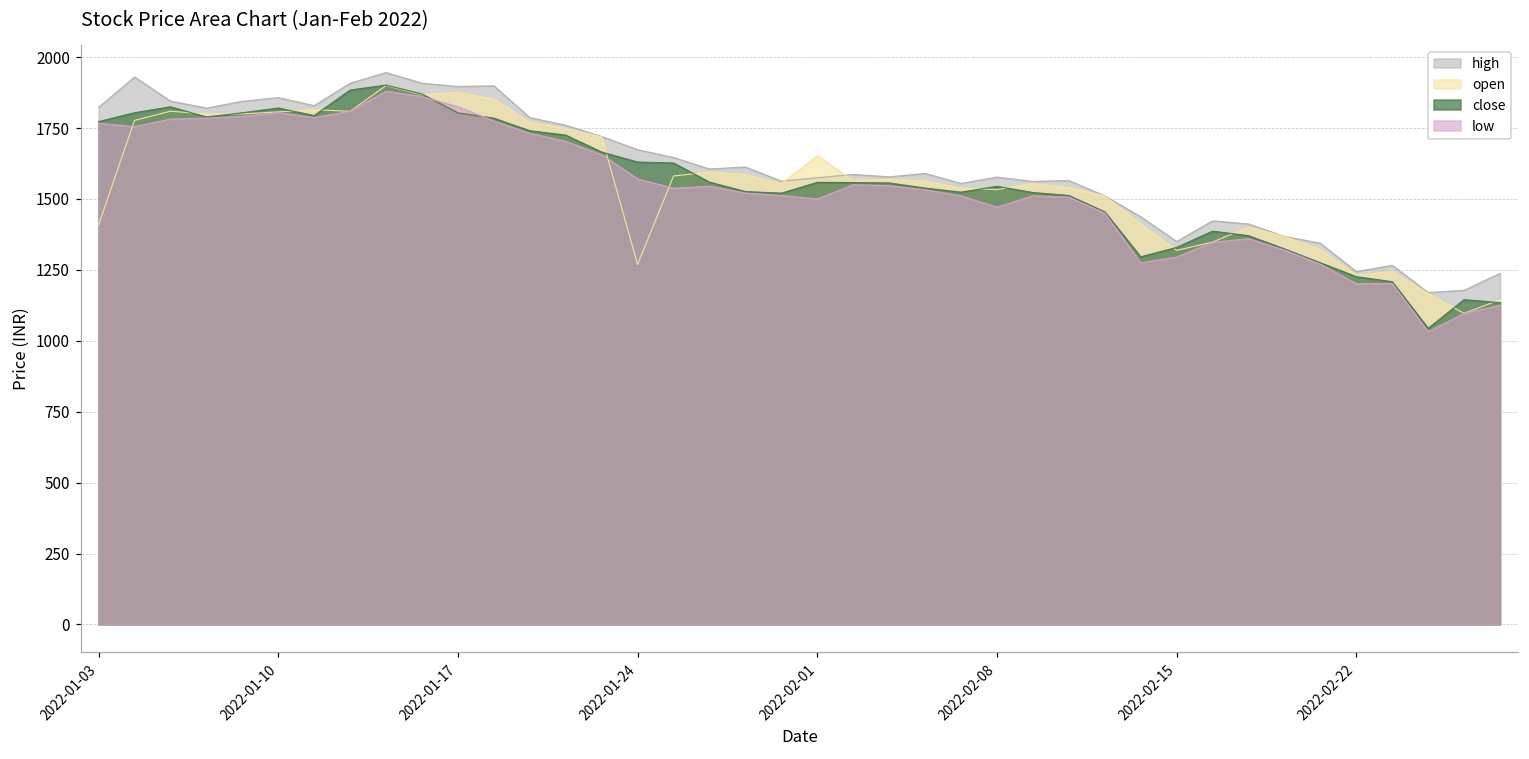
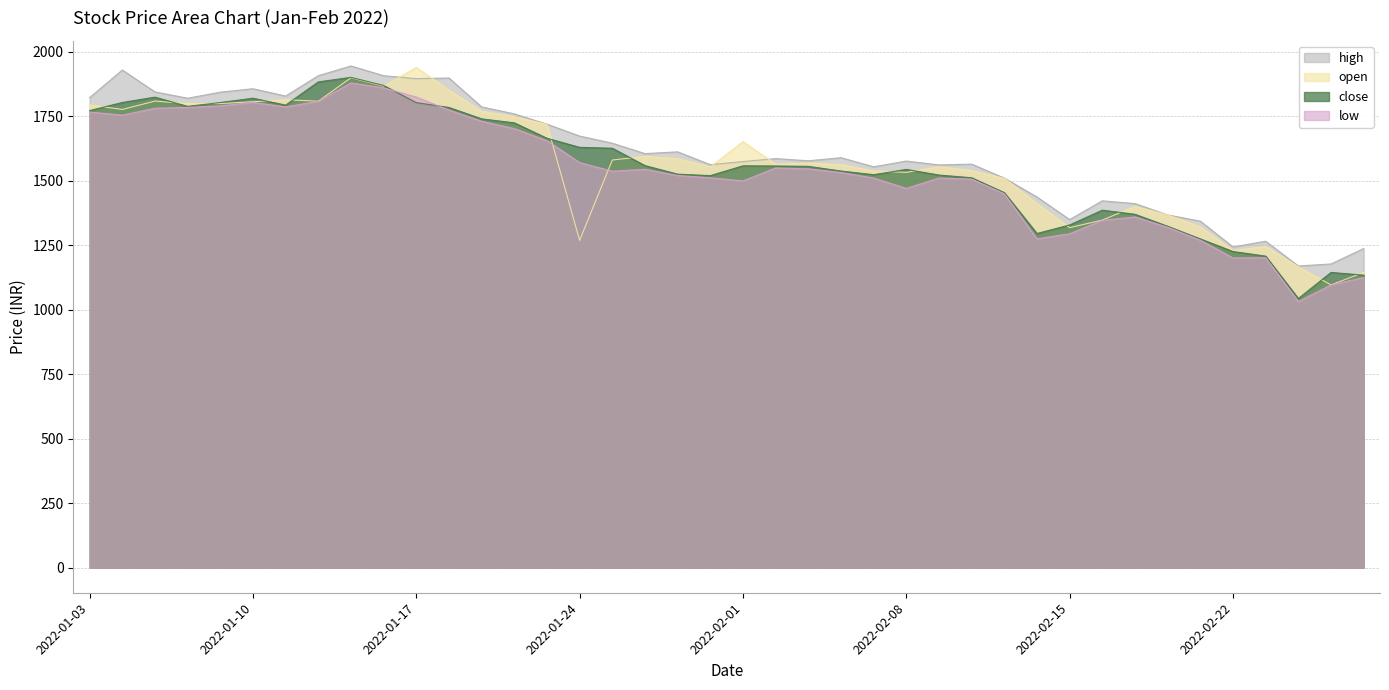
open, 2022-01-03: 1410 -> 1800
open, 2022-01-17: 1880 -> 1940
